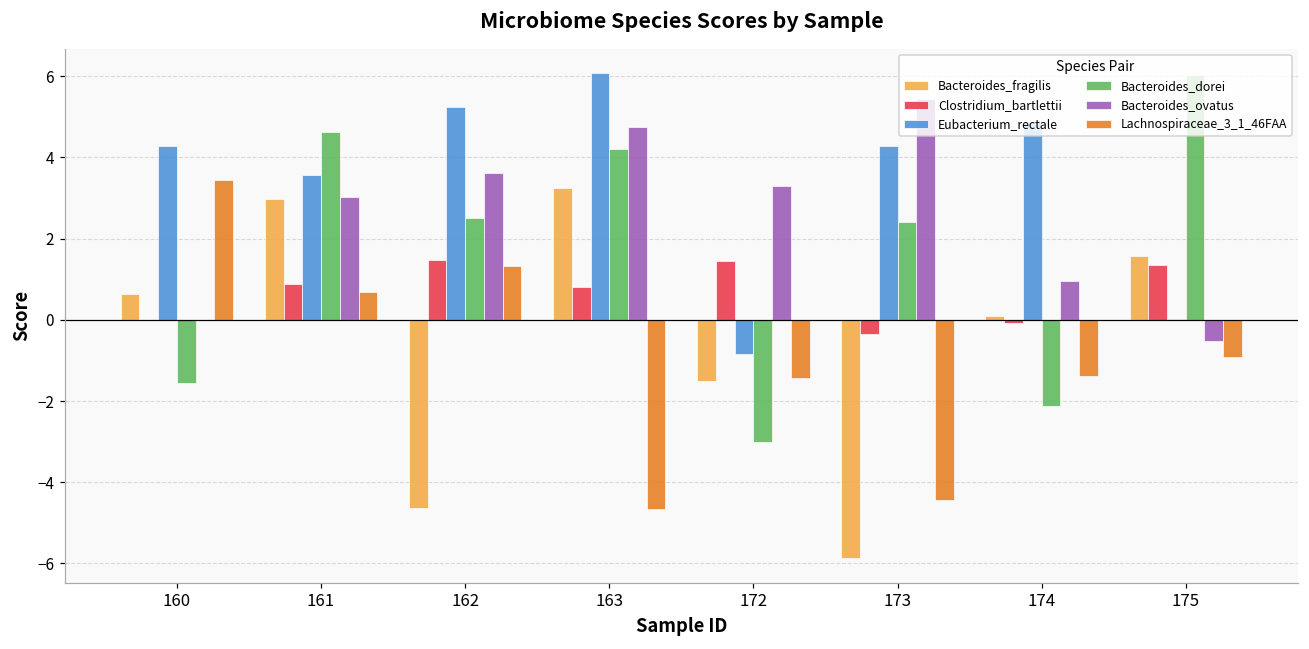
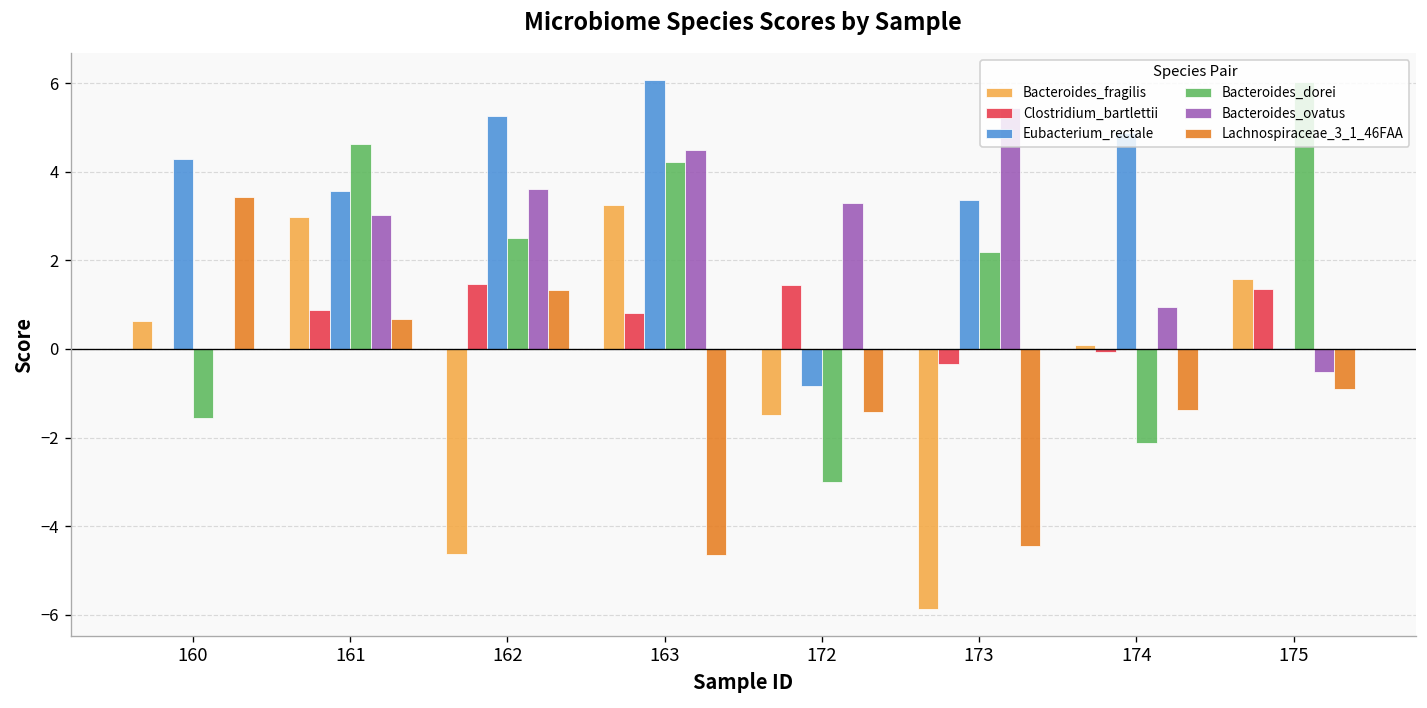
Bacteroides_ovatus, 163: 4.8 -> 4.5
Eubacterium_rectale, 173: 4.3 -> 3.4
Bacteroides_dorei, 173: 2.4 -> 2.2
